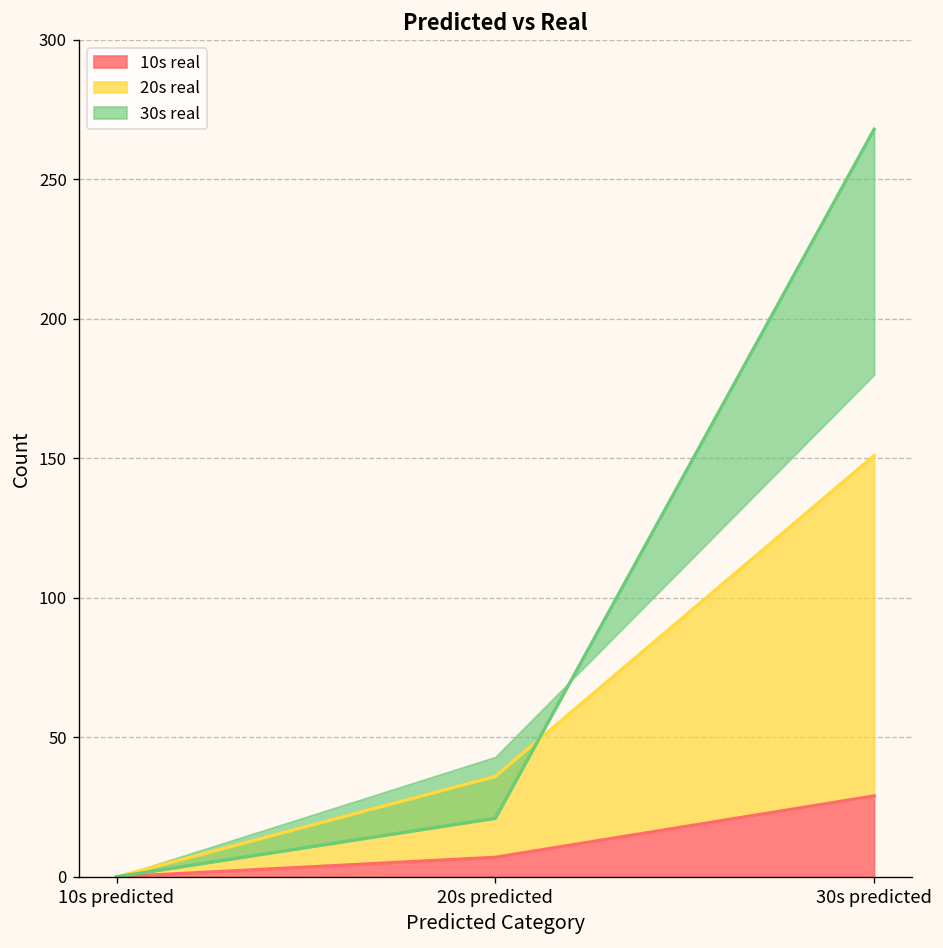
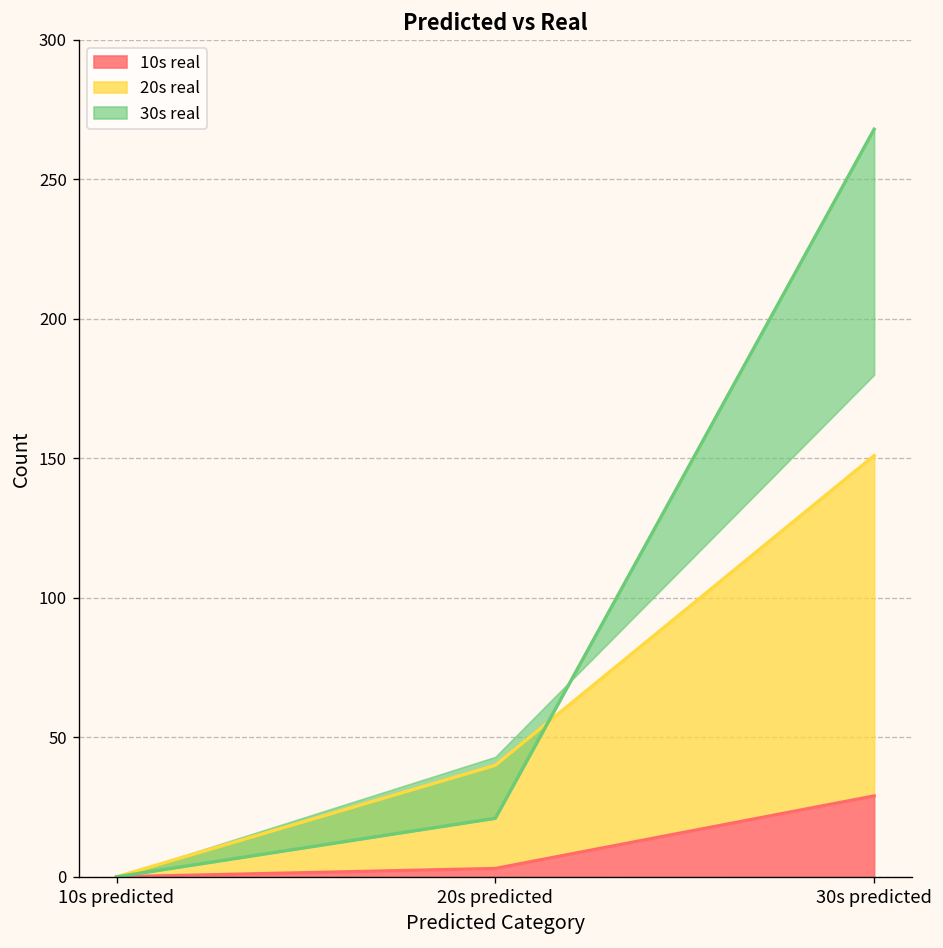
10s real, 20s predicted: 7 -> 3
20s real, 20s predicted: 36 -> 40
